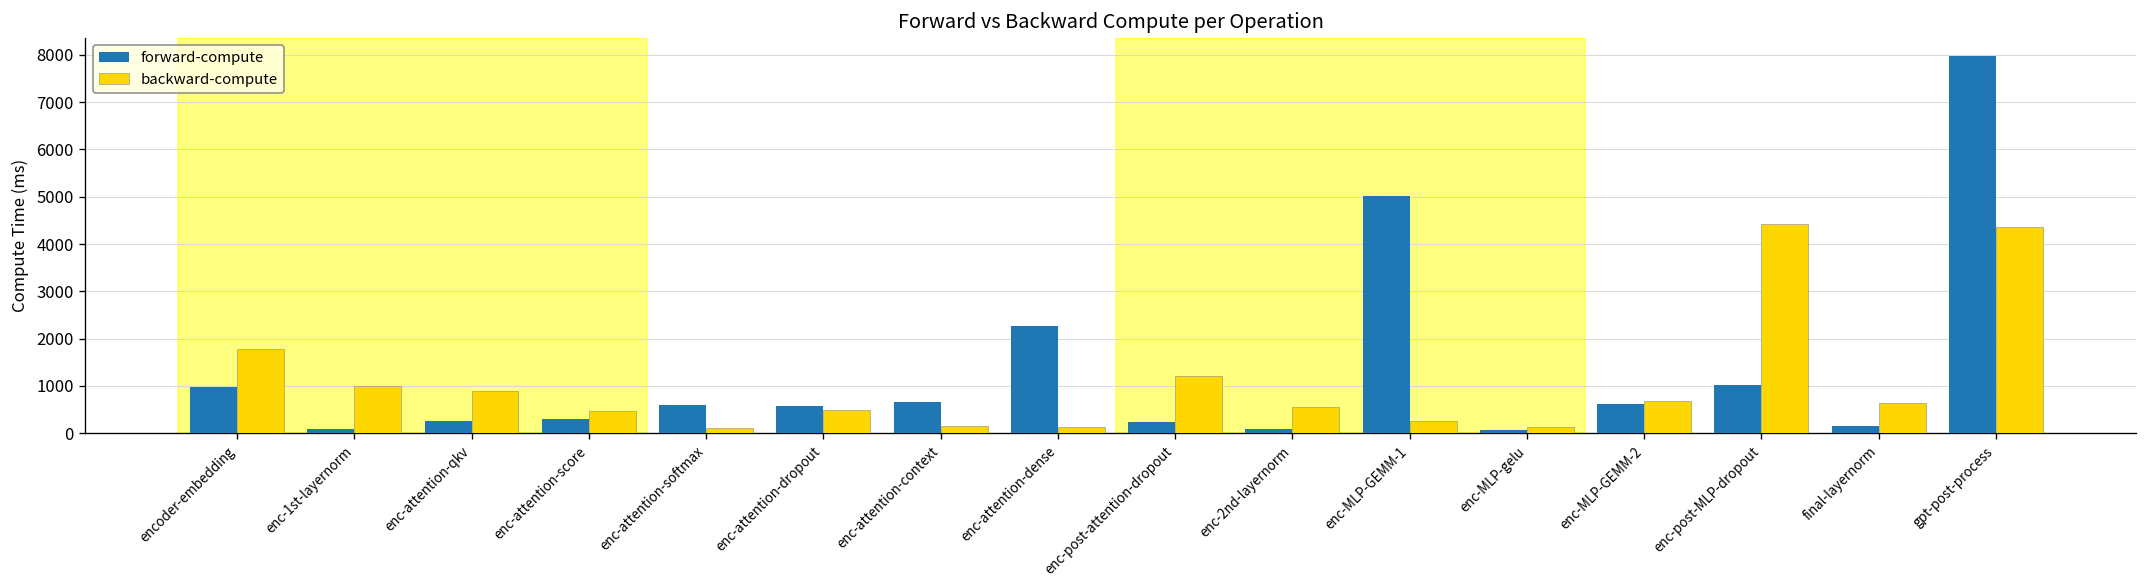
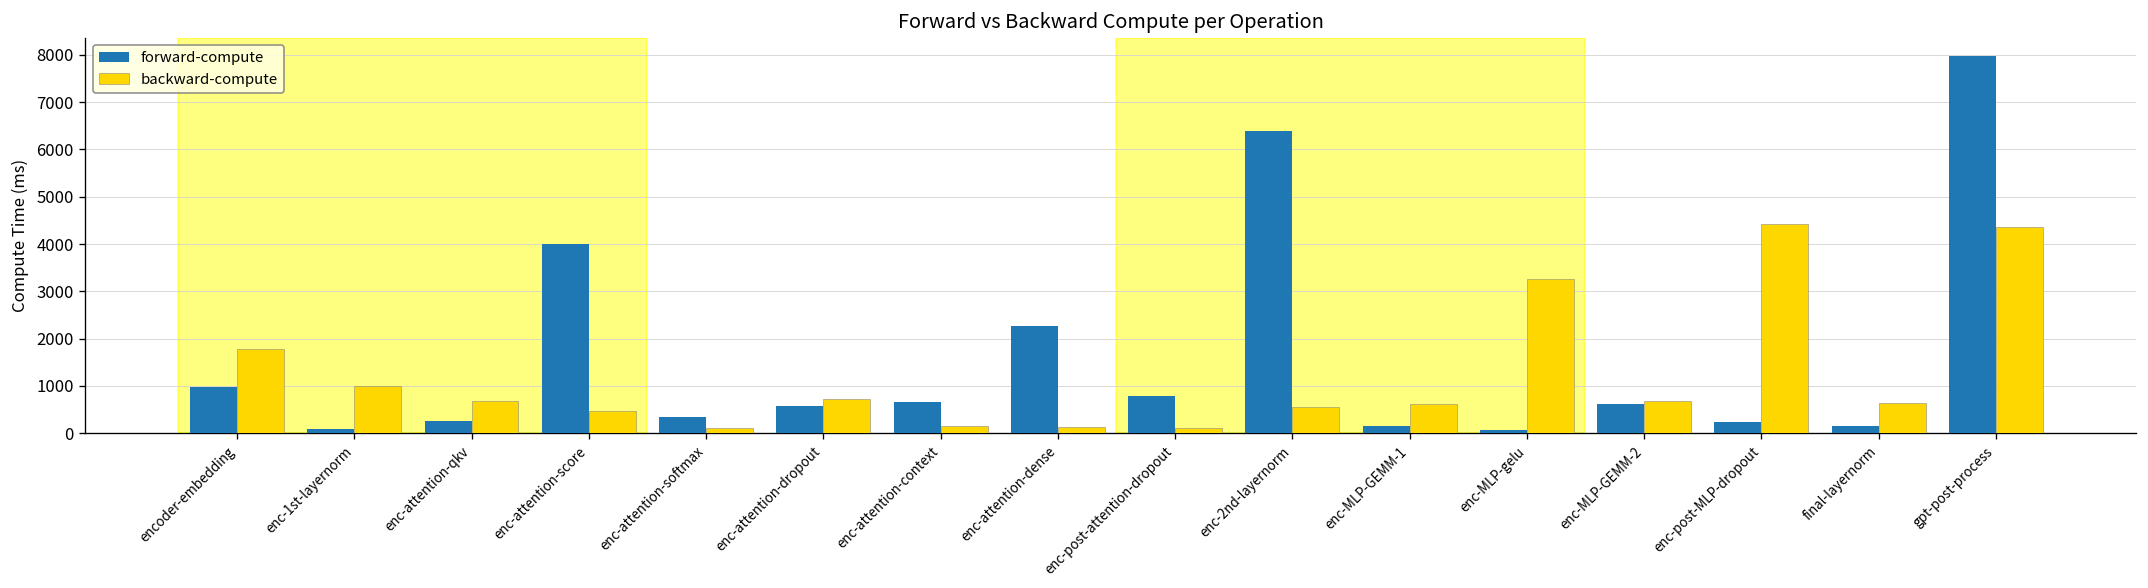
backward-compute, enc-attention-qkv: 900 -> 700
forward-compute, enc-attention-score: 300 -> 4000
forward-compute, enc-attention-softmax: 600 -> 400
backward-compute, enc-attention-dropout: 500 -> 700
forward-compute, enc-post-attention-dropout: 200 -> 800
backward-compute, enc-post-attention-dropout: 1200 -> 100
forward-compute, enc-2nd-layernorm: 100 -> 6400
forward-compute, enc-MLP-GEMM-1: 5000 -> 100
backward-compute, enc-MLP-GEMM-1: 300 -> 600
backward-compute, enc-MLP-gelu: 100 -> 3300
forward-compute, enc-post-MLP-dropout: 1000 -> 200
